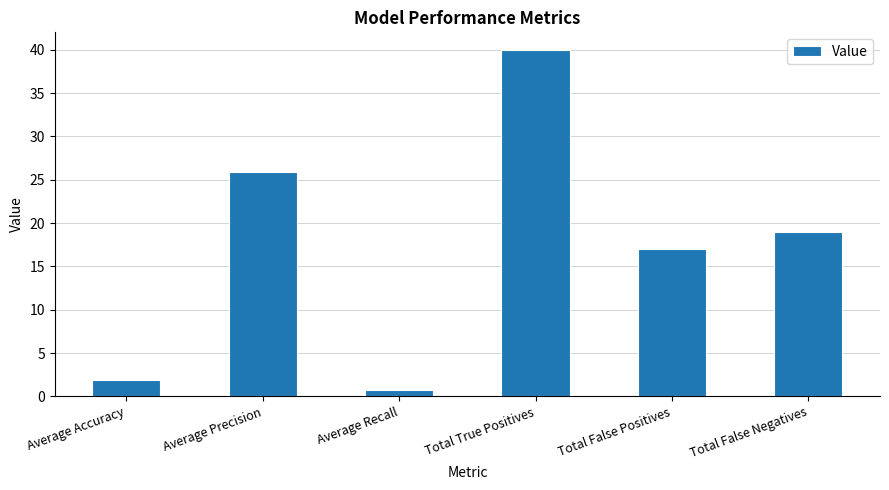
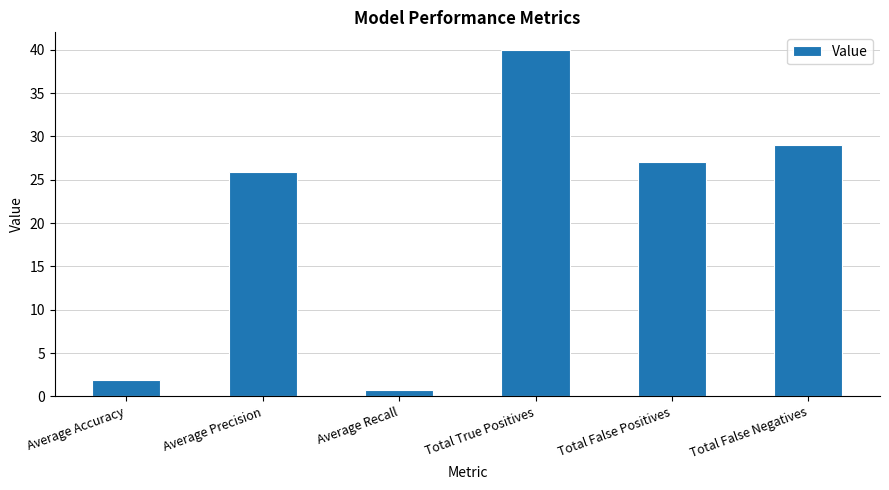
Total False Positives: 17 -> 27
Total False Negatives: 19 -> 29
